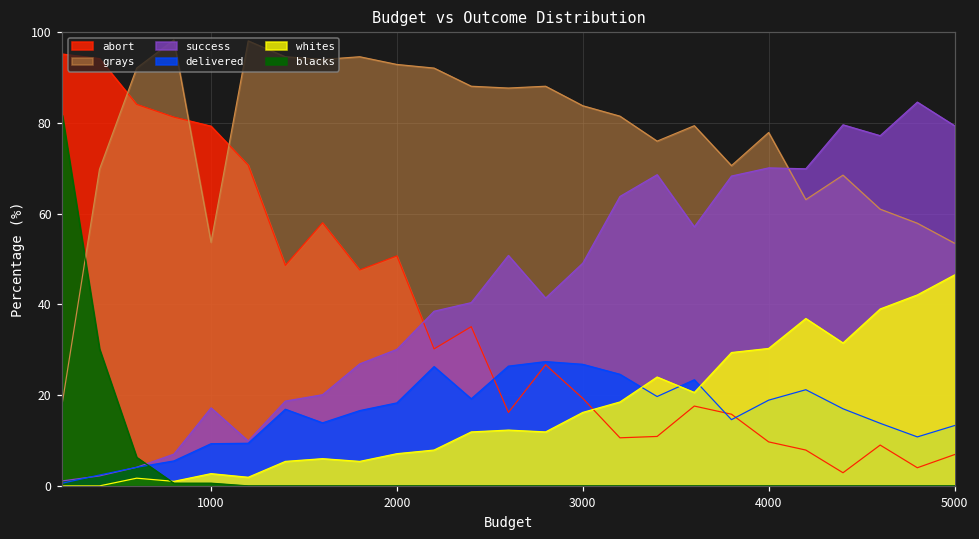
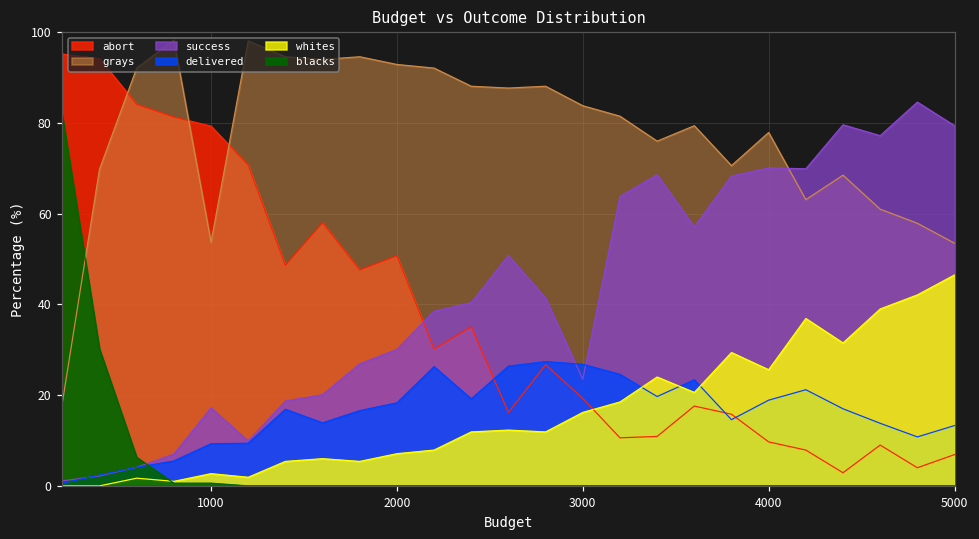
success, 3000: 49 -> 24
whites, 4000: 30 -> 26
